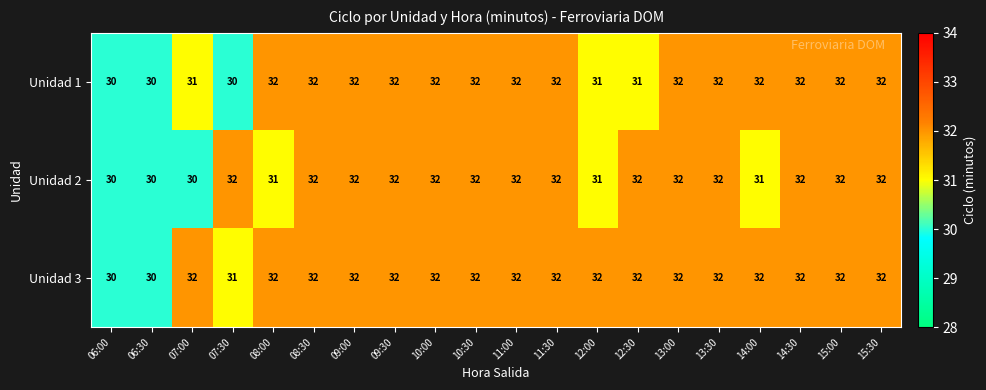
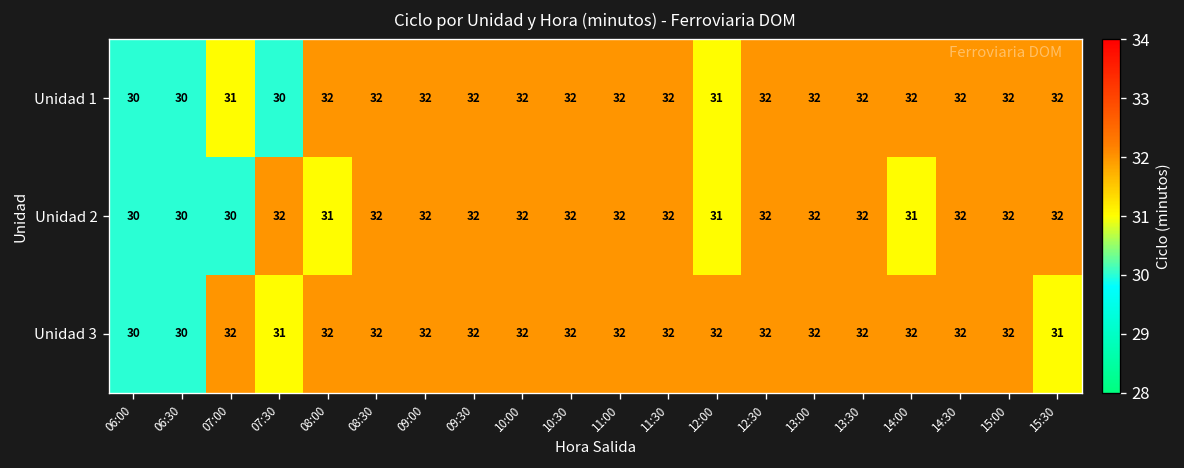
Unidad 1, 12:30: 31 -> 32
Unidad 3, 15:30: 32 -> 31
